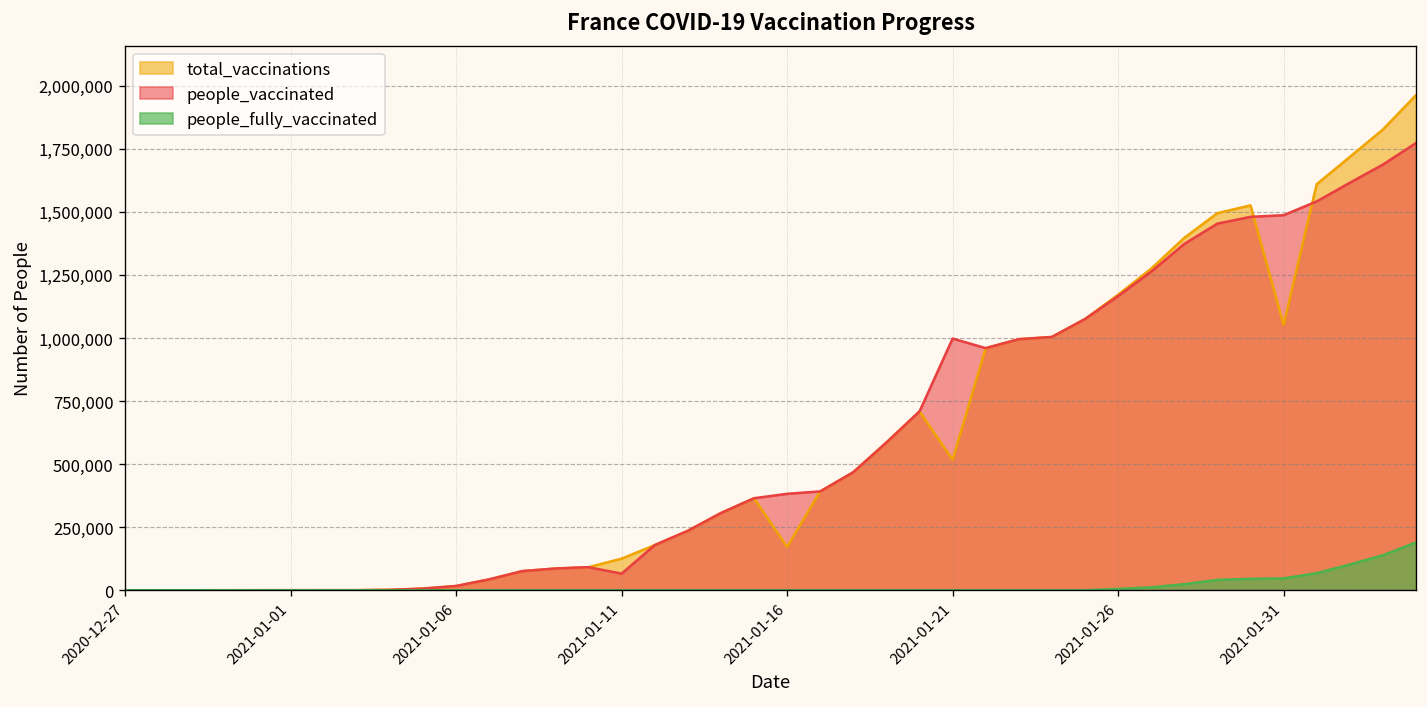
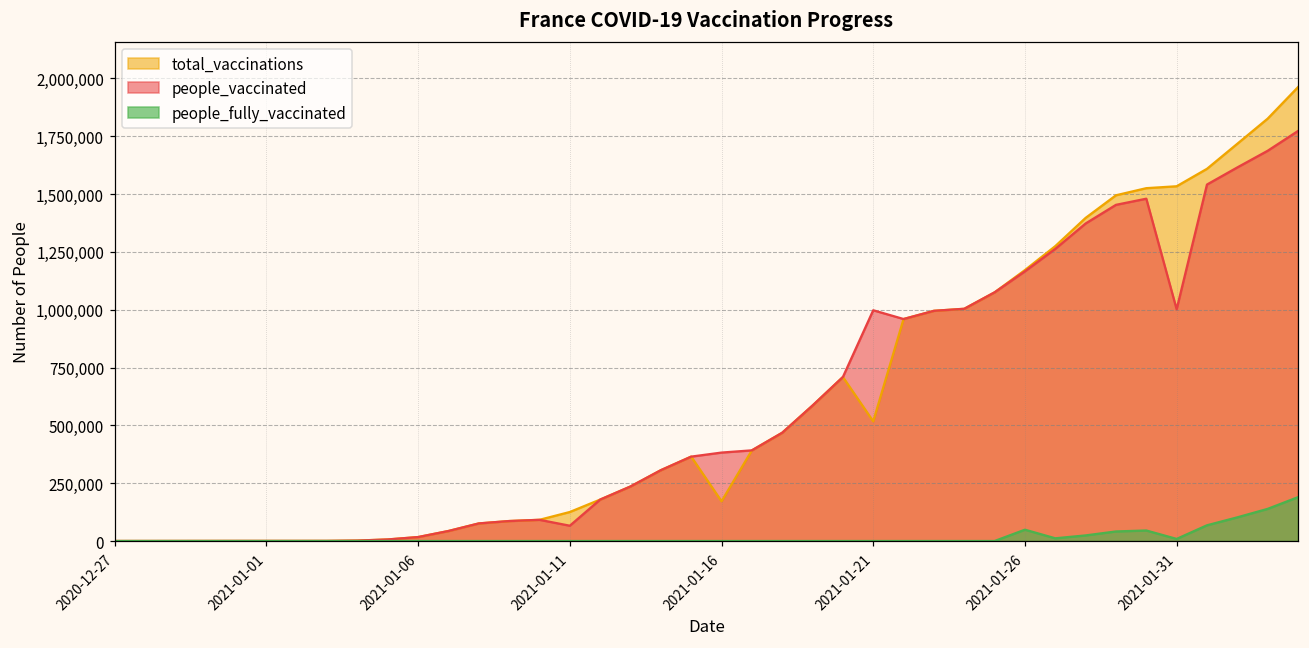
people_fully_vaccinated, 2021-01-26: 10,000 -> 50,000
total_vaccinations, 2021-01-31: 1,050,000 -> 1,530,000
people_vaccinated, 2021-01-31: 1,490,000 -> 1,000,000
people_fully_vaccinated, 2021-01-31: 50,000 -> 10,000
